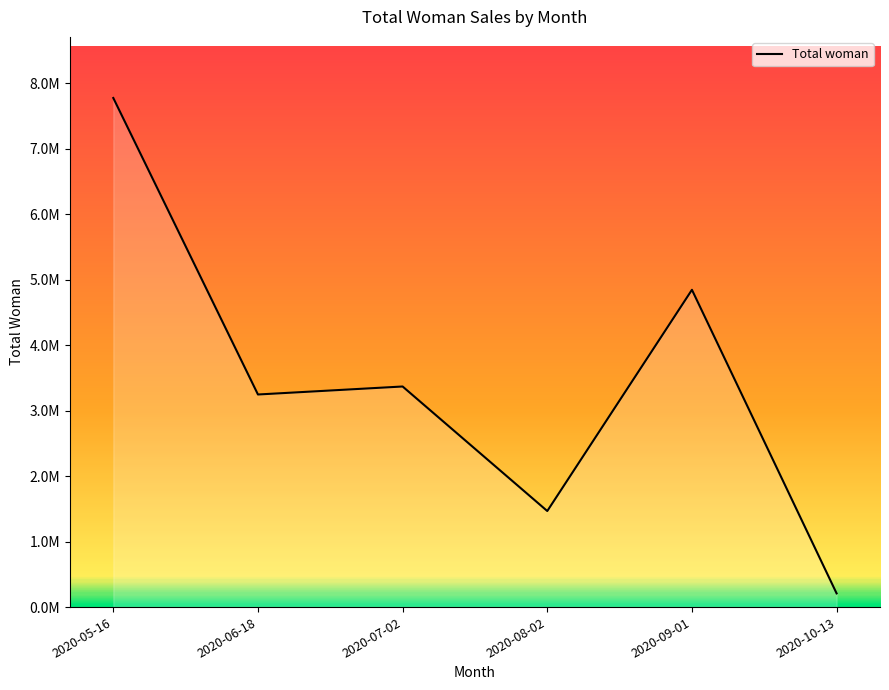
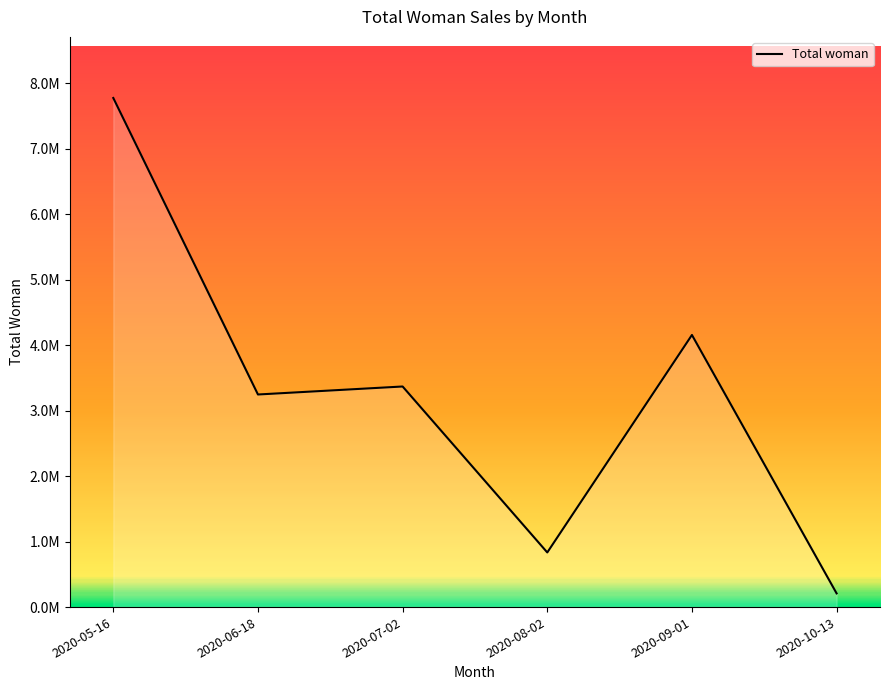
2020-08-02: 1500000 -> 800000
2020-09-01: 4800000 -> 4200000
